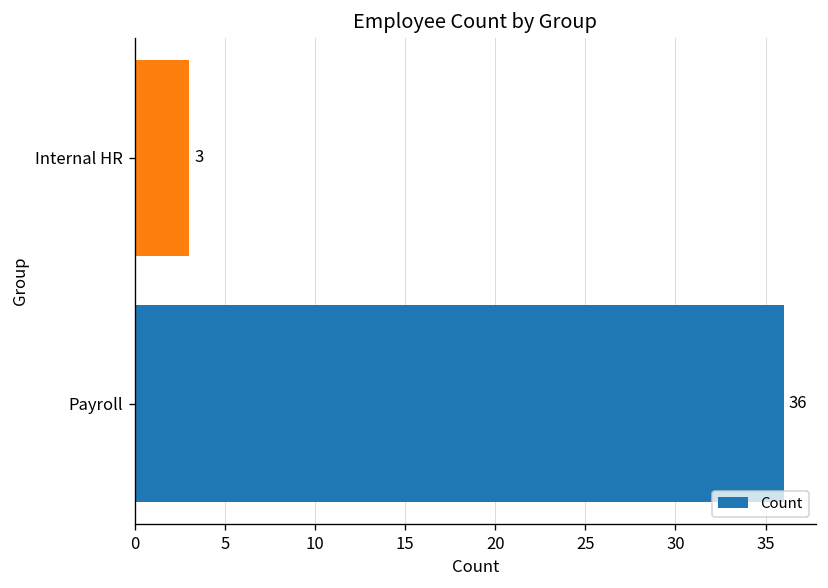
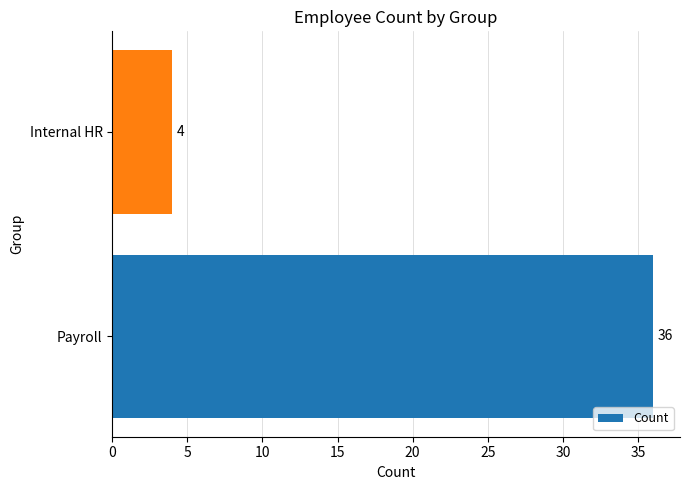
Internal HR: 3 -> 4
